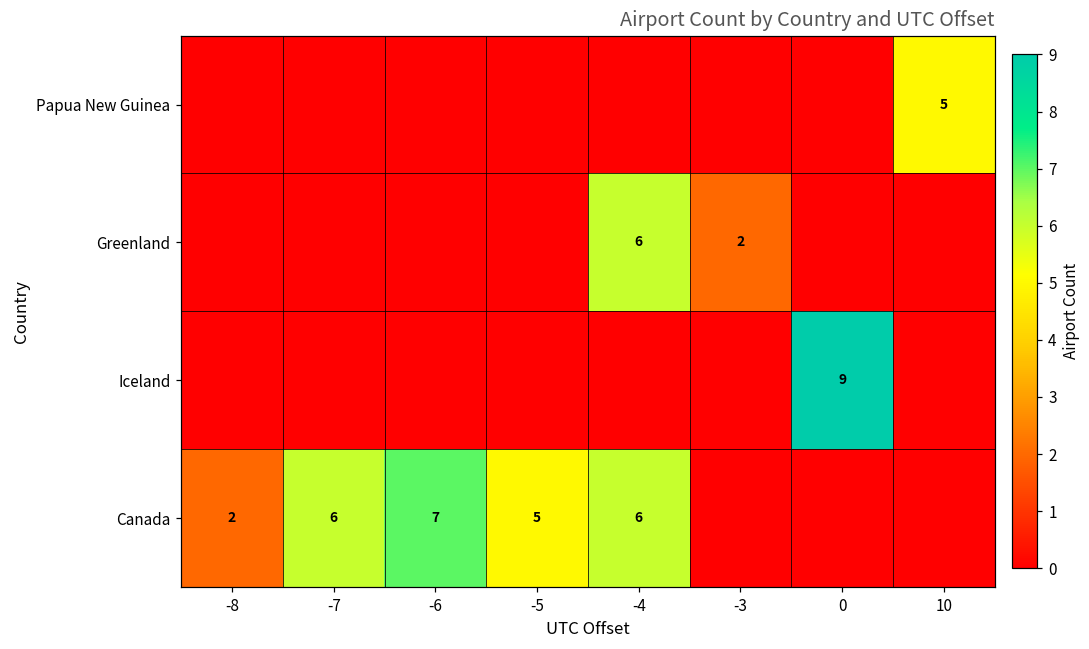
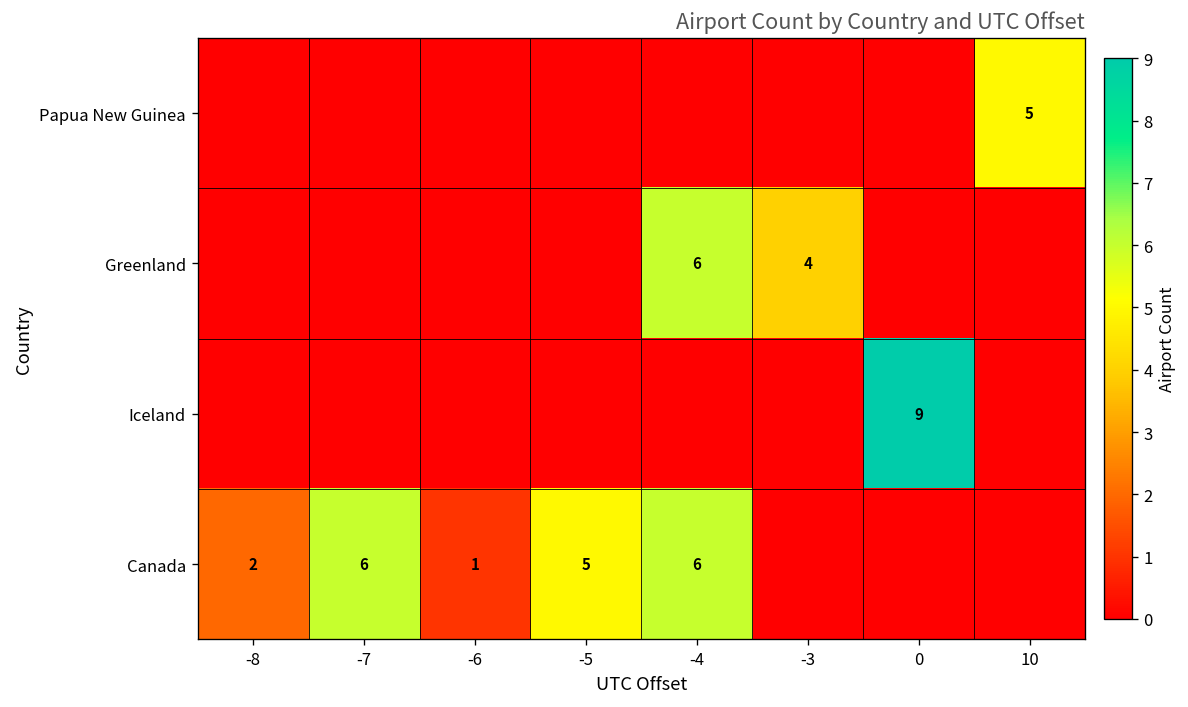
Greenland, -3: 2 -> 4
Canada, -6: 7 -> 1
